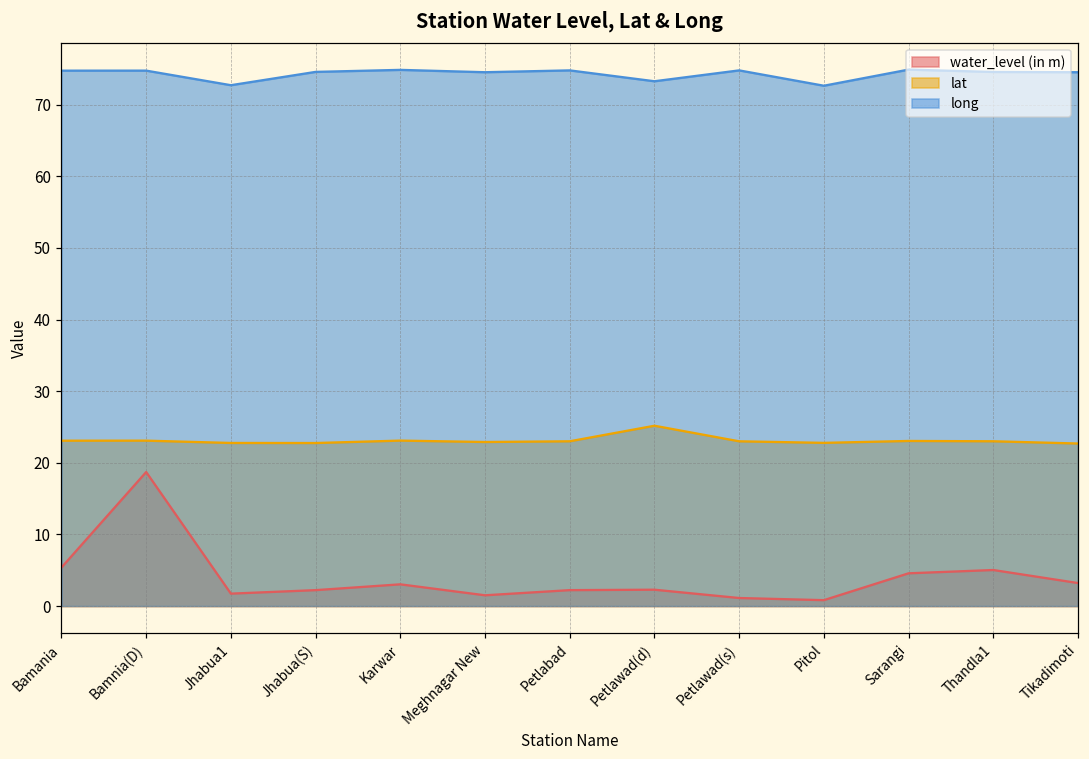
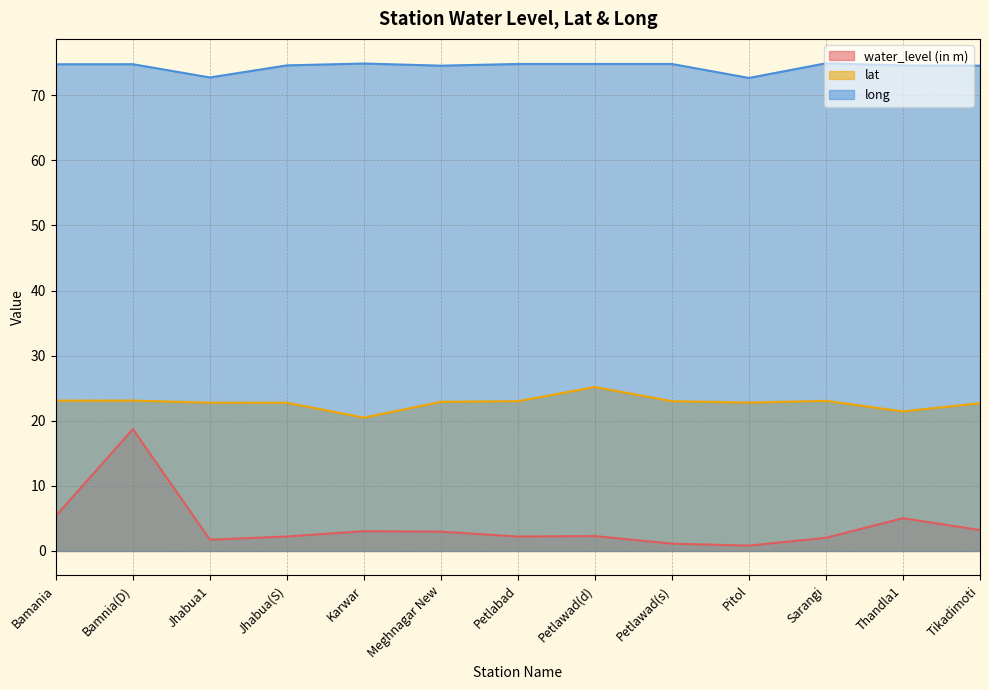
lat, Karwar: 23 -> 20
water_level (in m), Meghnagar New: 2 -> 3
long, Petlawad(d): 73 -> 75
water_level (in m), Sarangi: 5 -> 2
lat, Thandla1: 23 -> 21
